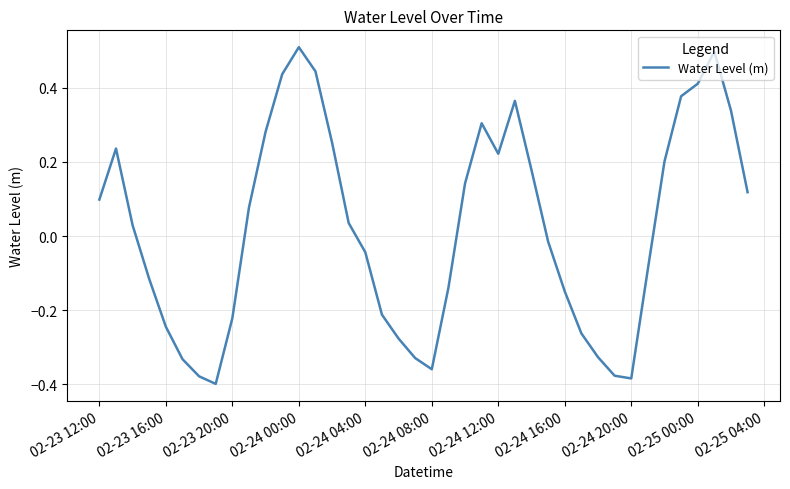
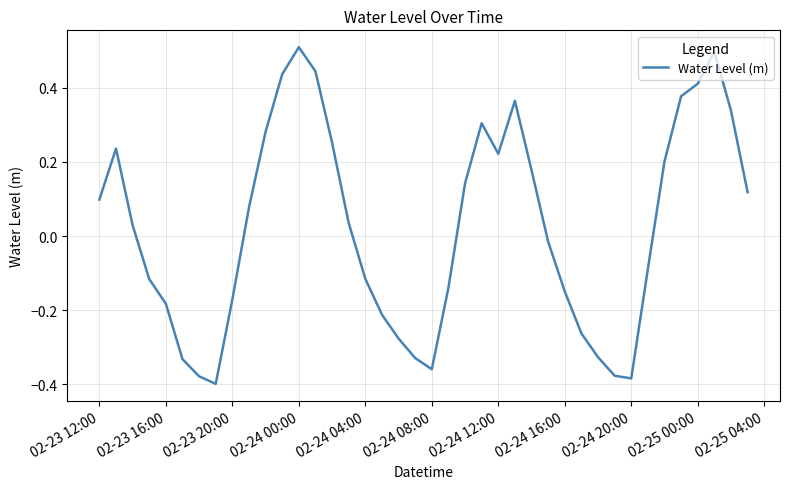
02-23 16:00: -0.24 -> -0.18
02-23 20:00: -0.22 -> -0.17
02-24 04:00: -0.04 -> -0.12
